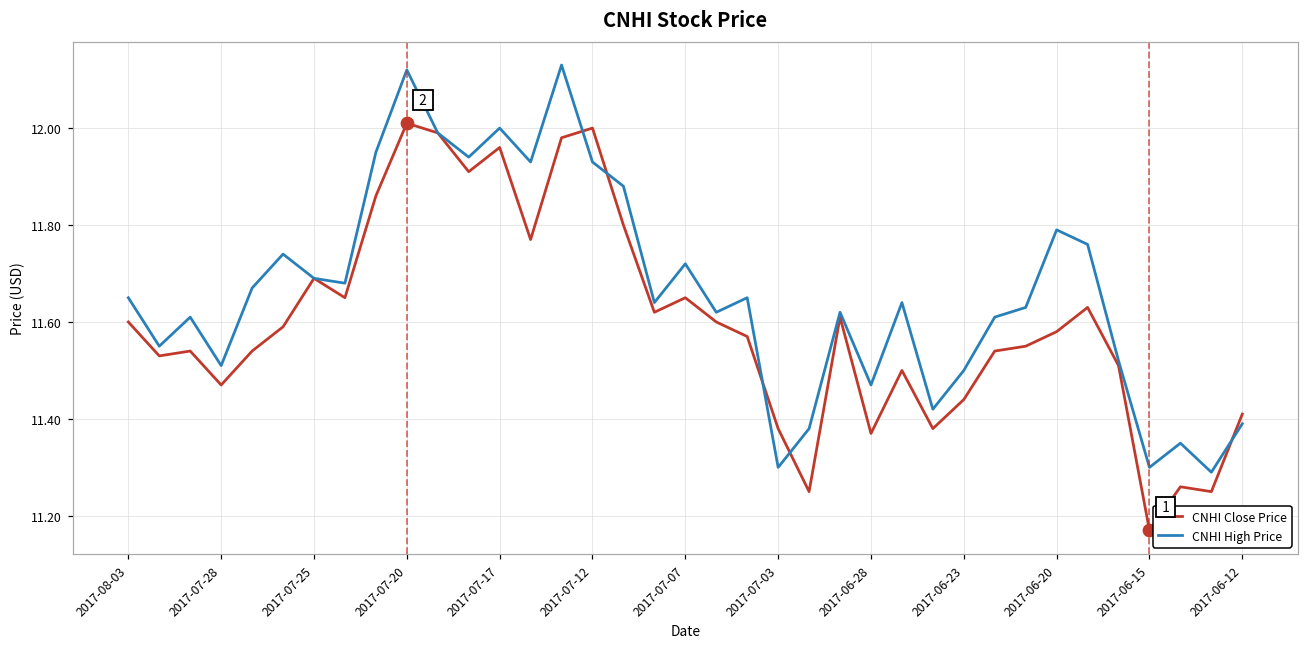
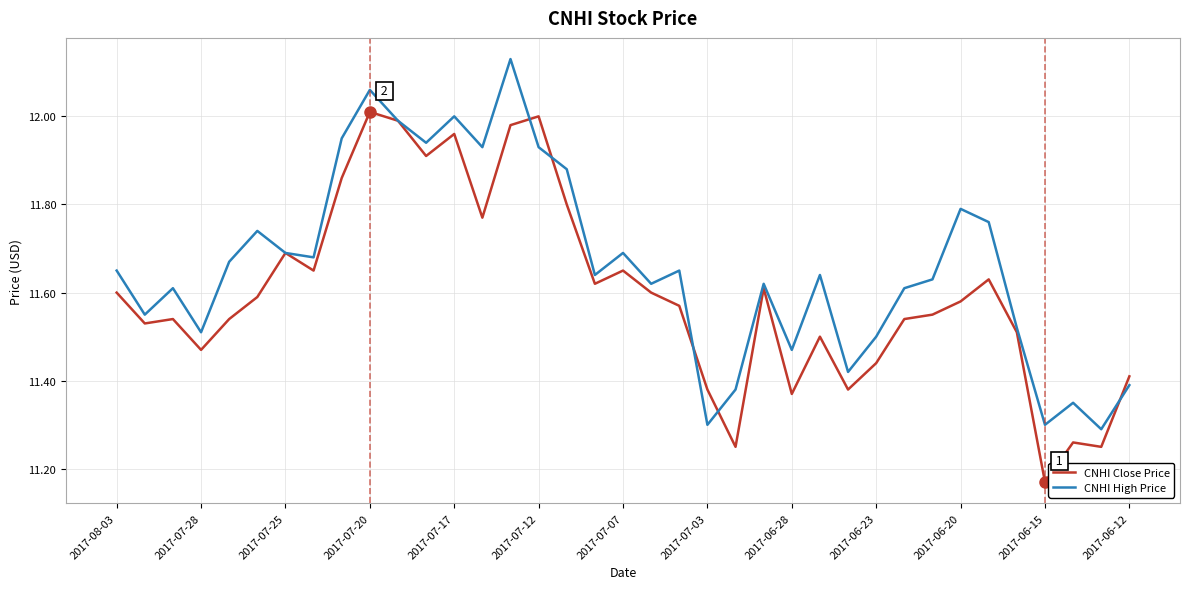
CNHI High Price, 2017-07-20: 12.12 -> 12.06
CNHI High Price, 2017-07-07: 11.72 -> 11.69
